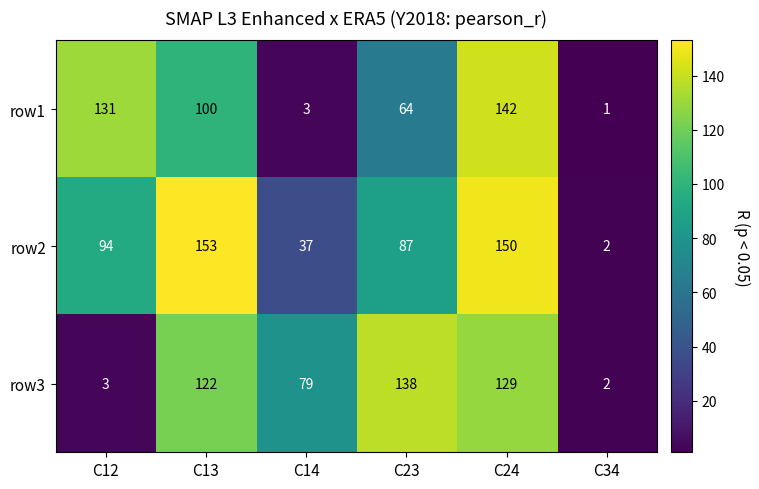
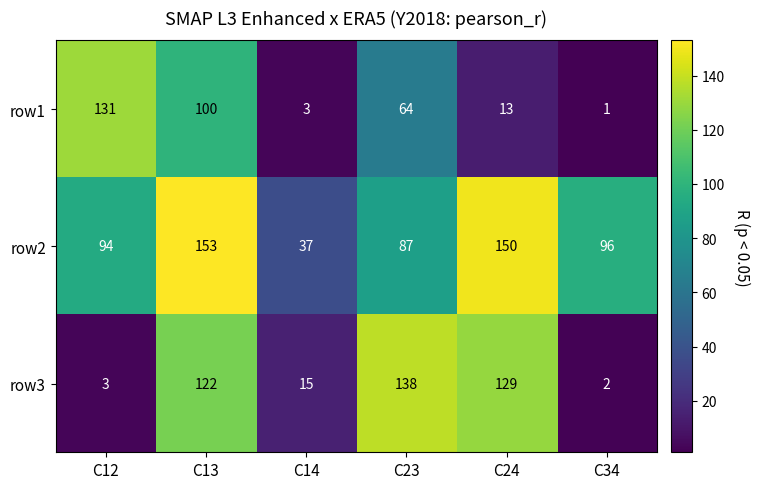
row1, C24: 142 -> 13
row2, C34: 2 -> 96
row3, C14: 79 -> 15
